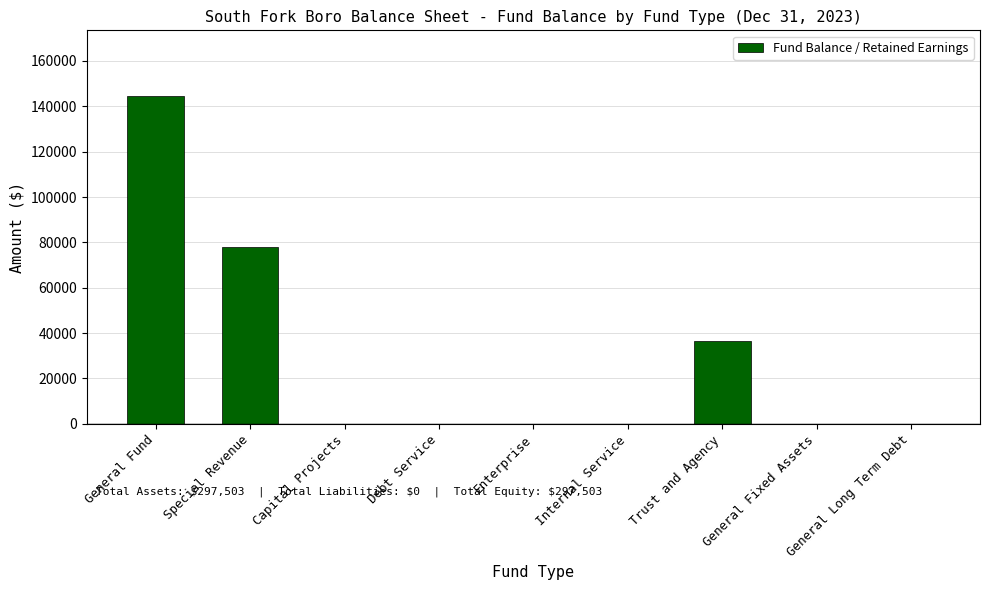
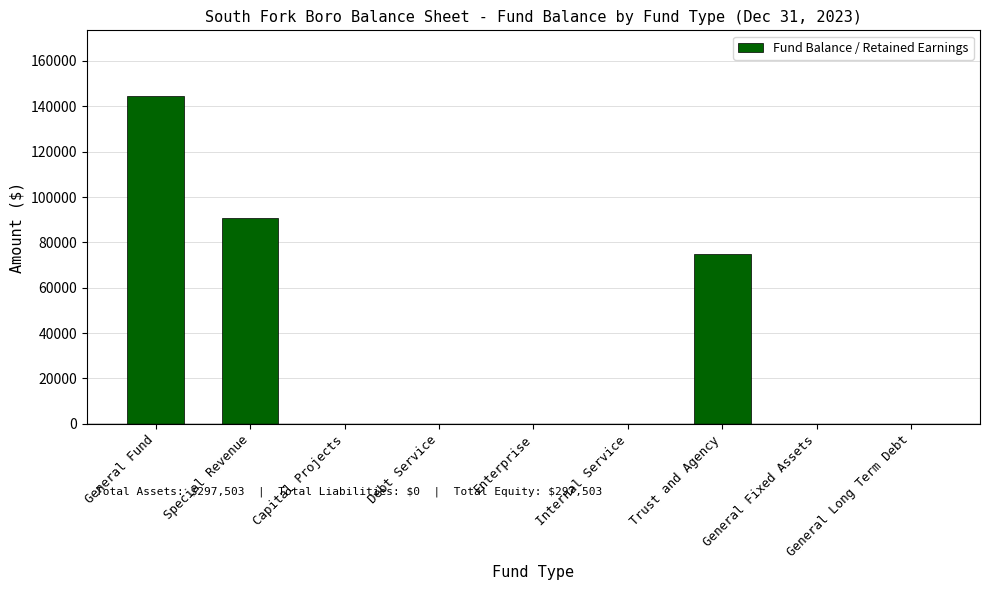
Special Revenue: 78000 -> 91000
Trust and Agency: 37000 -> 75000
